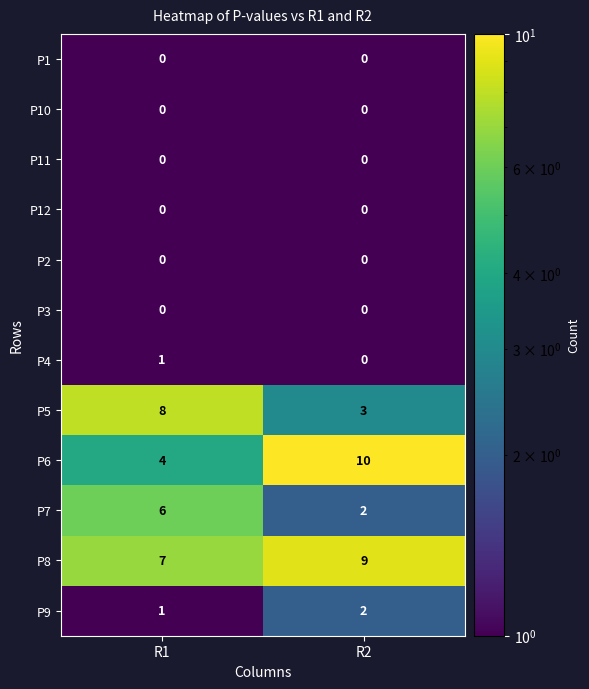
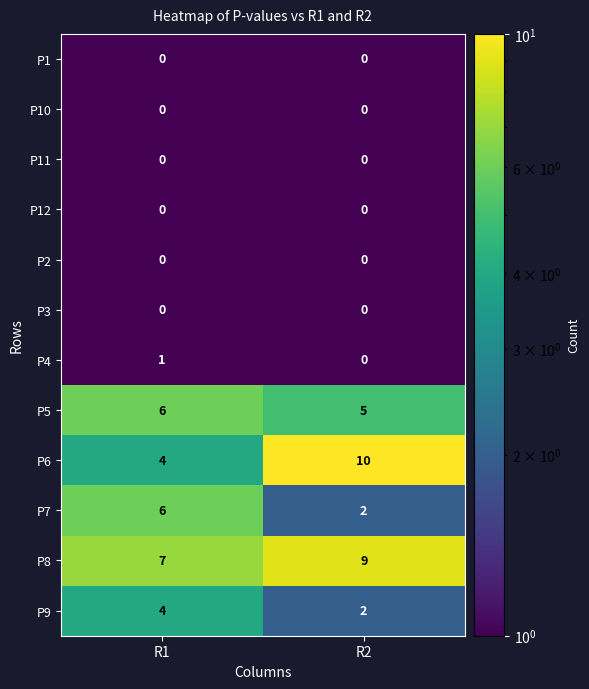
P5, R1: 8 -> 6
P5, R2: 3 -> 5
P9, R1: 1 -> 4
